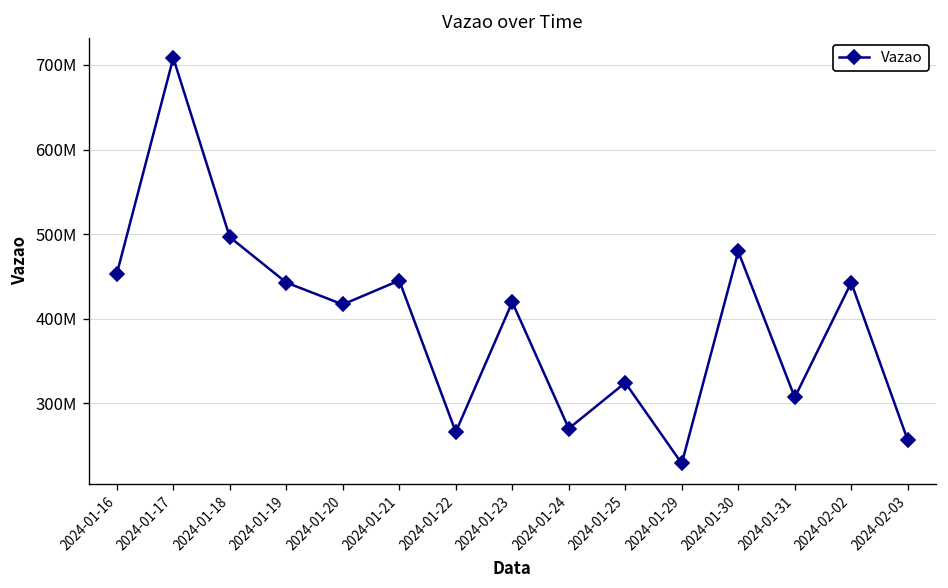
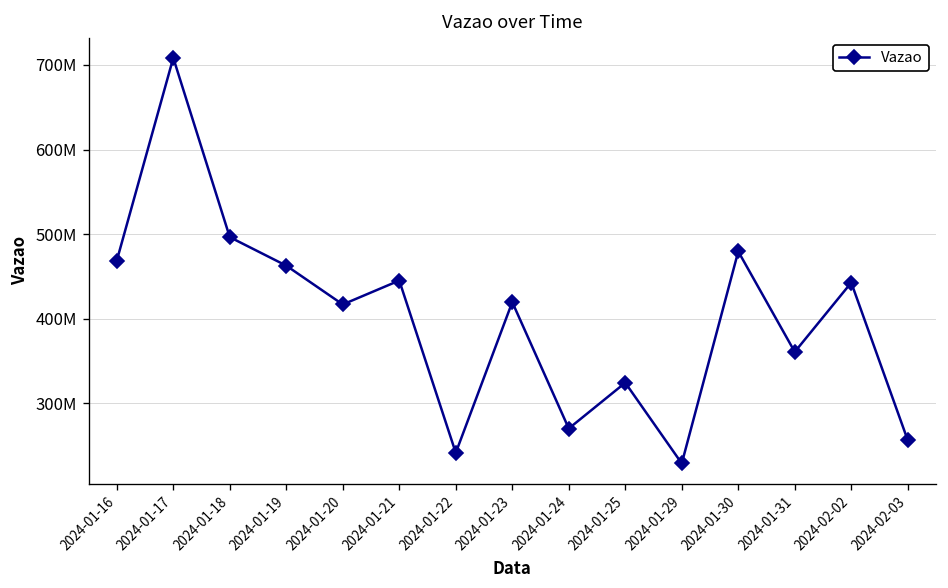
2024-01-16: 450000000 -> 470000000
2024-01-19: 440000000 -> 460000000
2024-01-22: 270000000 -> 240000000
2024-01-31: 310000000 -> 360000000
